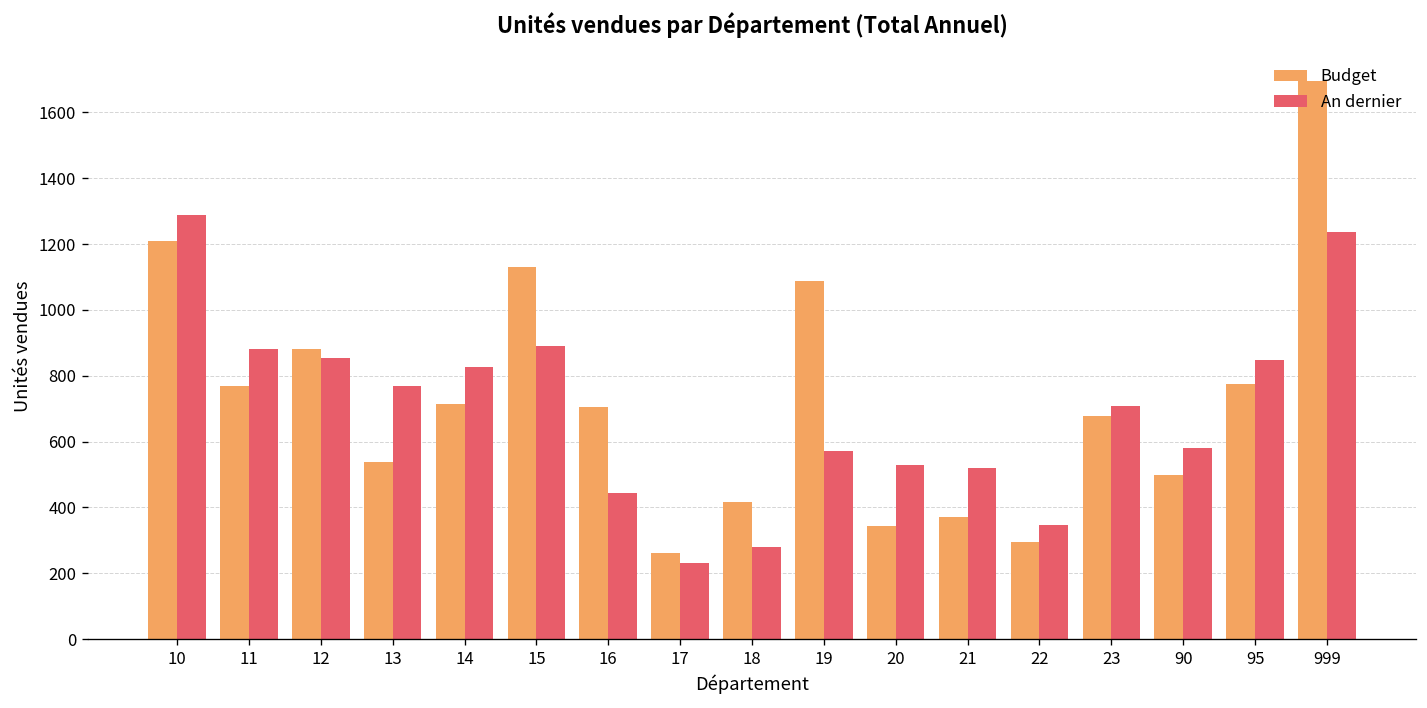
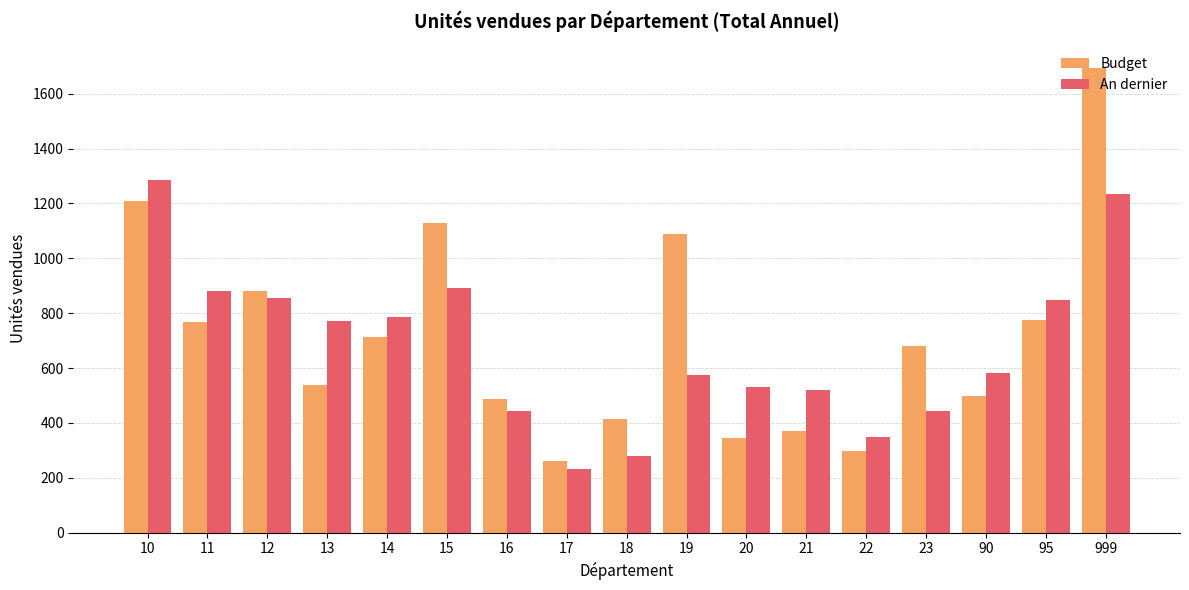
An dernier, 14: 830 -> 790
Budget, 16: 710 -> 490
An dernier, 23: 710 -> 440
